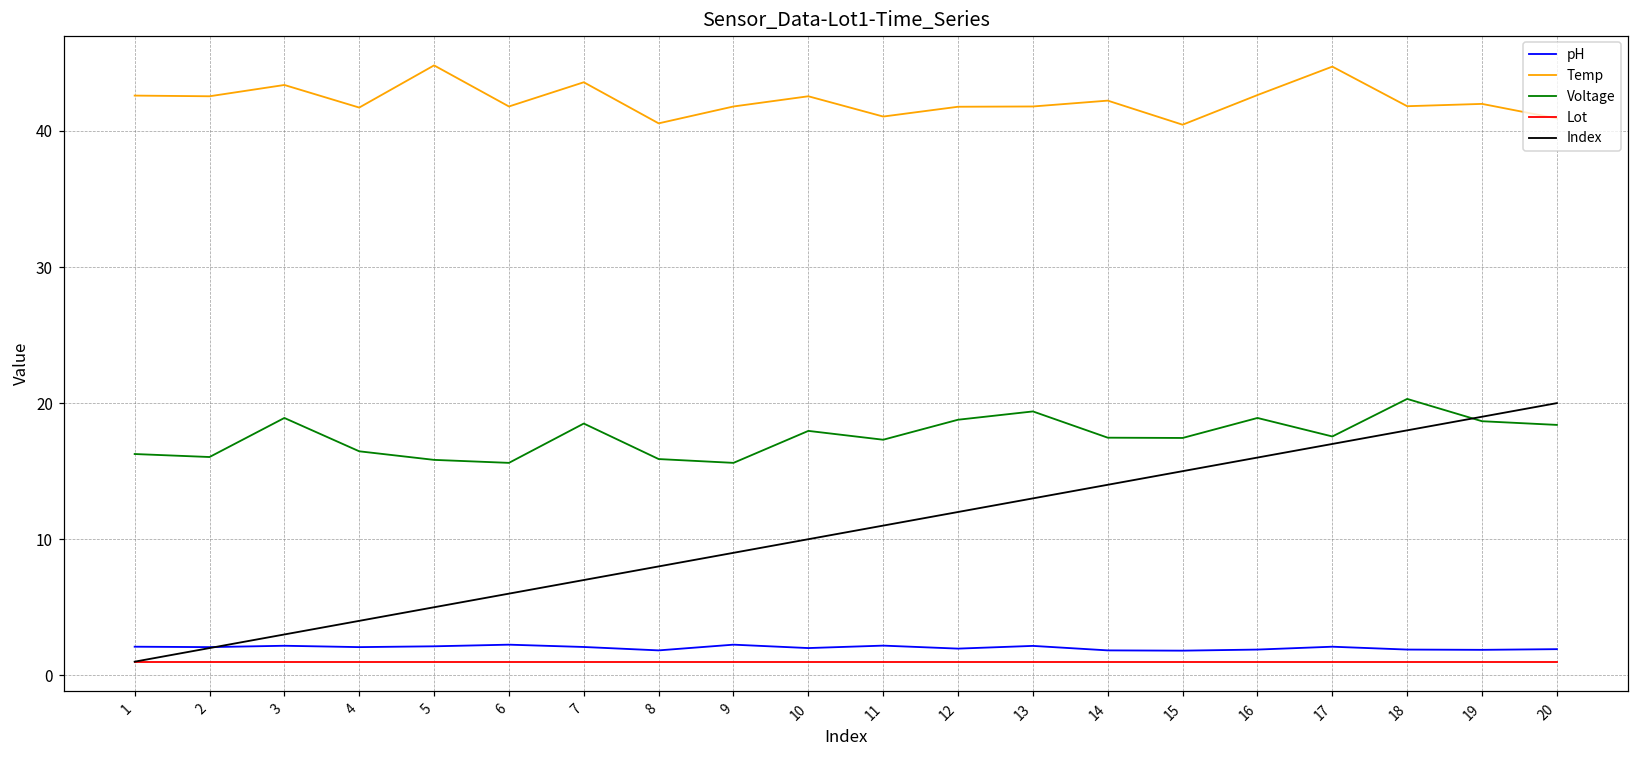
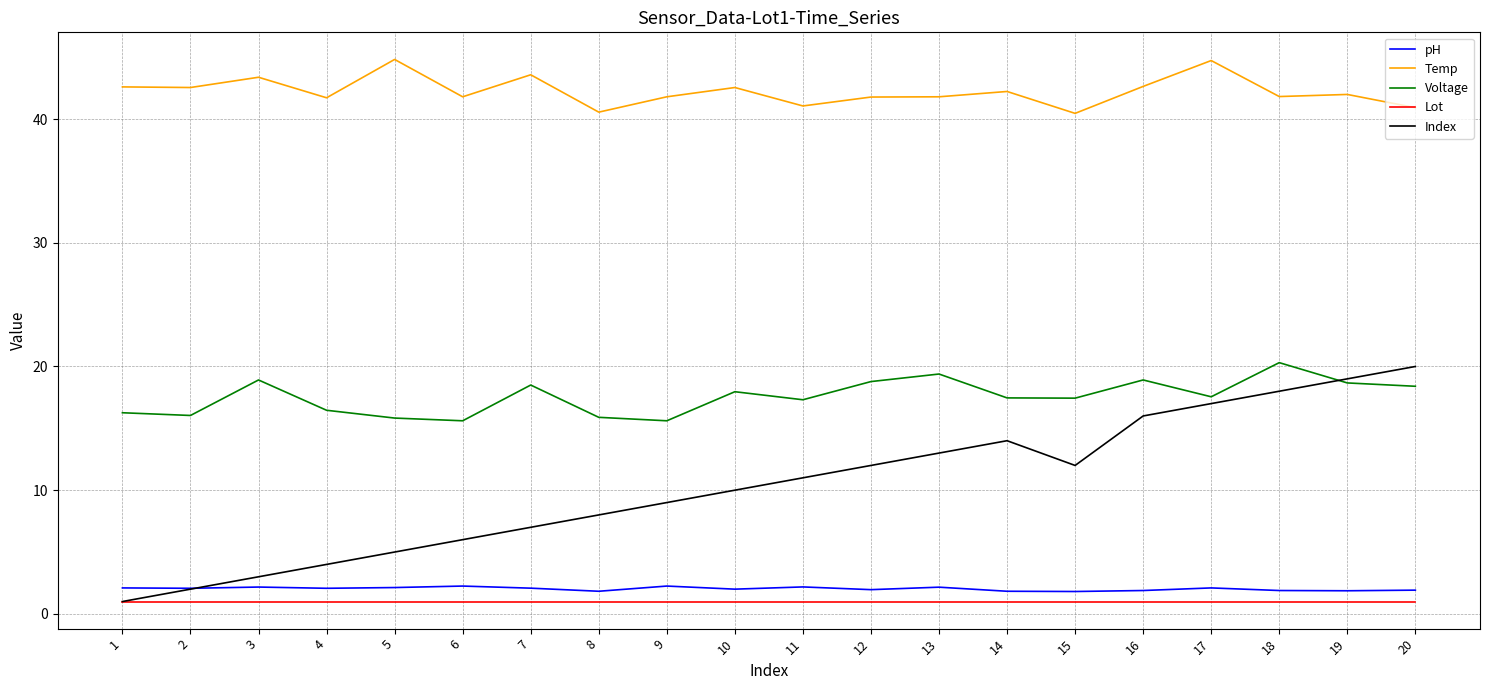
Index, 15: 15 -> 12
